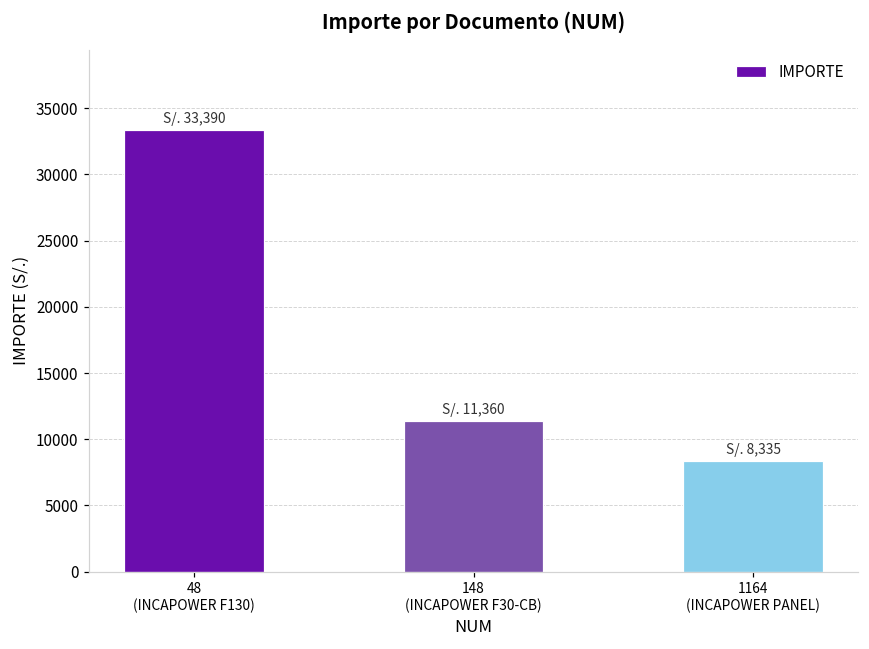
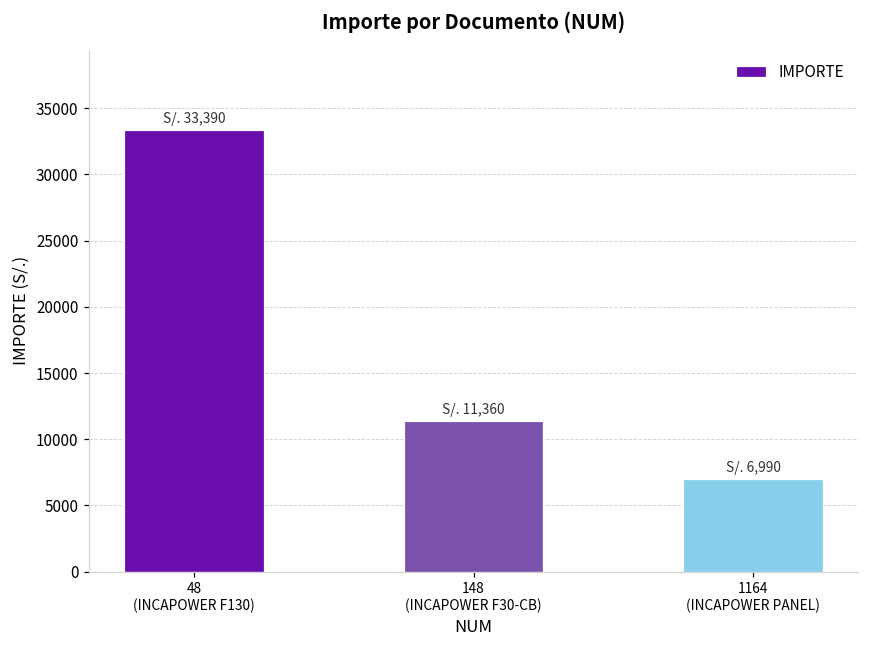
1164 (INCAPOWER PANEL): 8,335 -> 6,990
